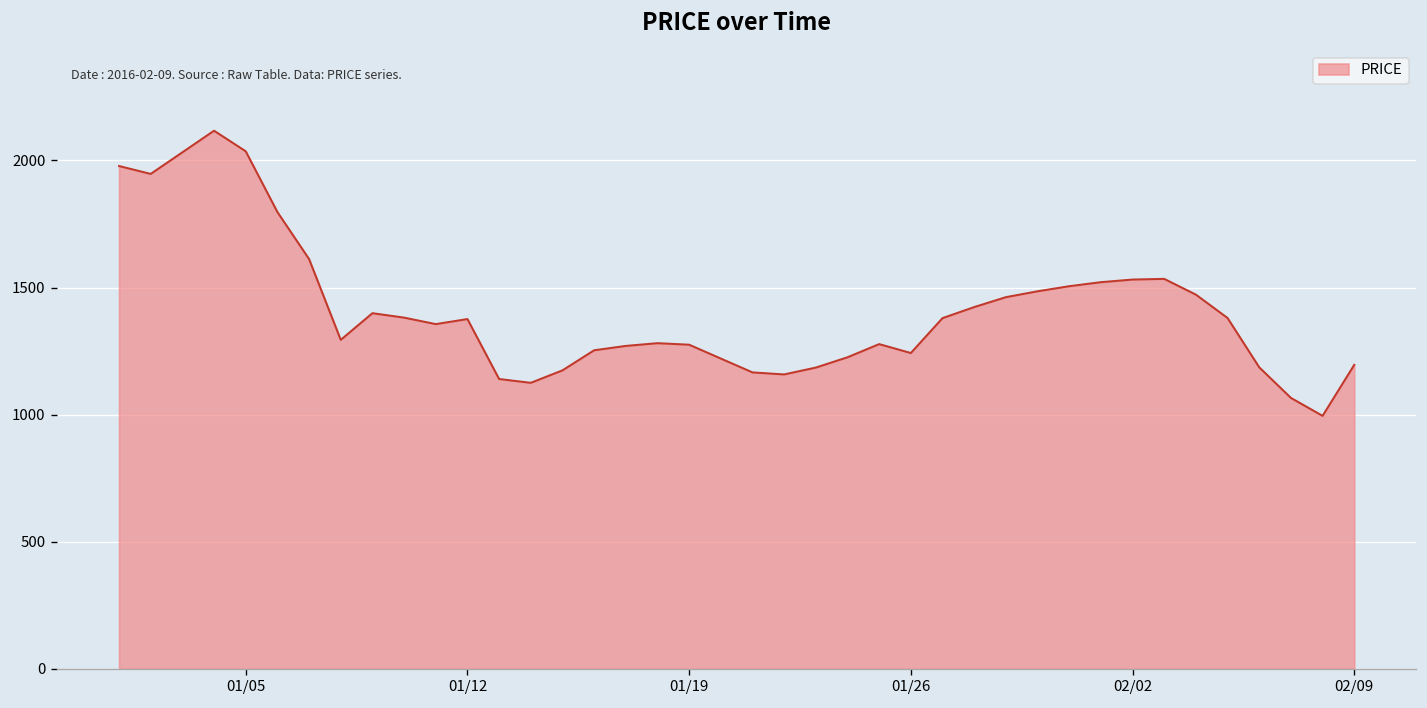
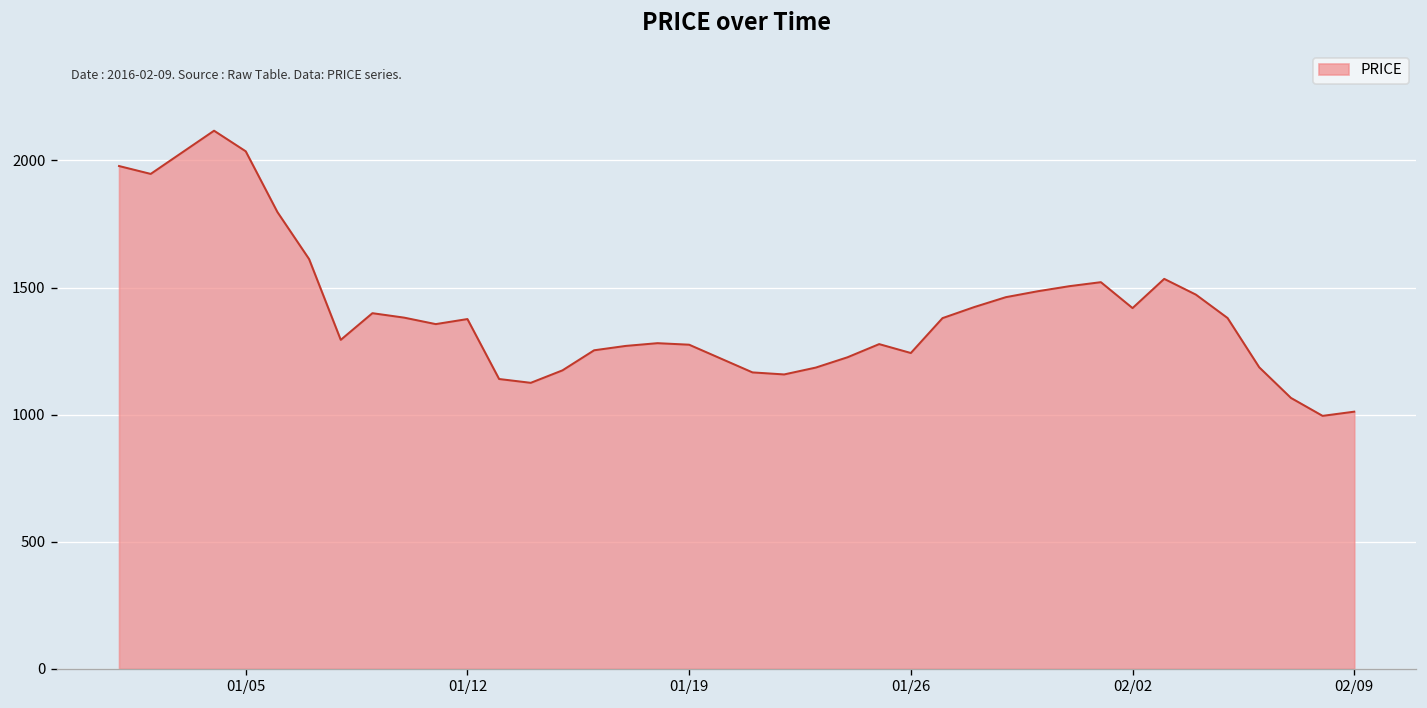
02/02: 1530 -> 1420
02/09: 1200 -> 1010
